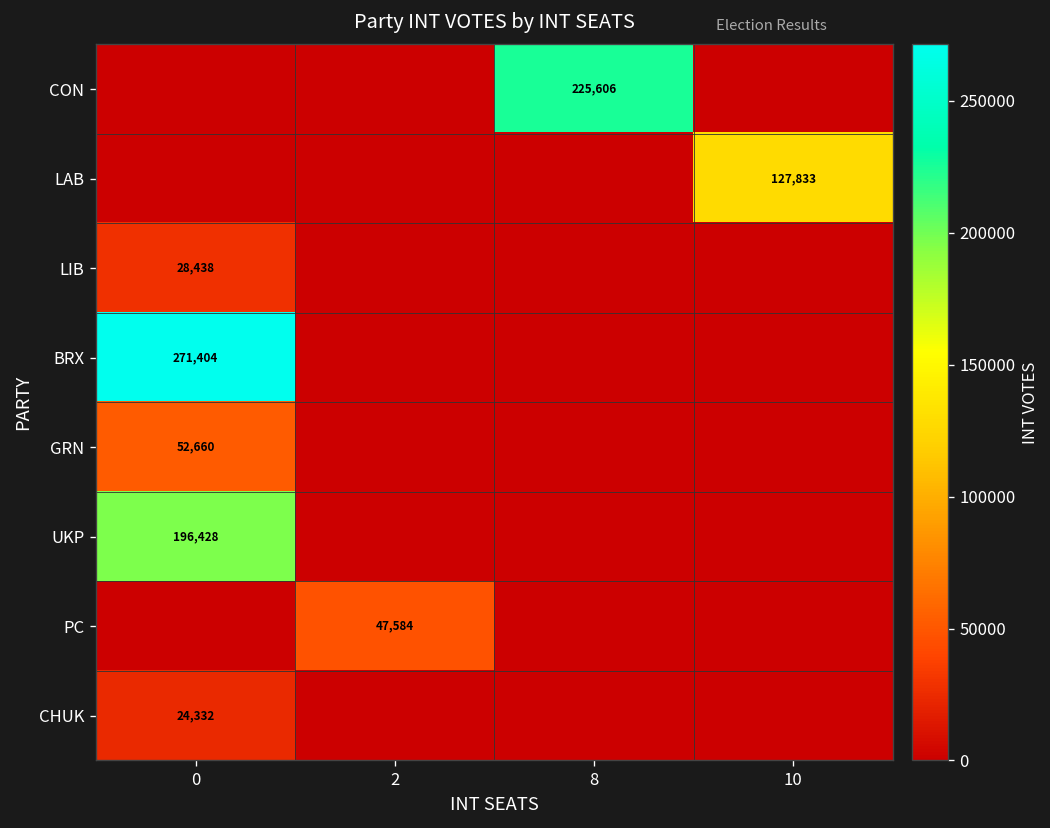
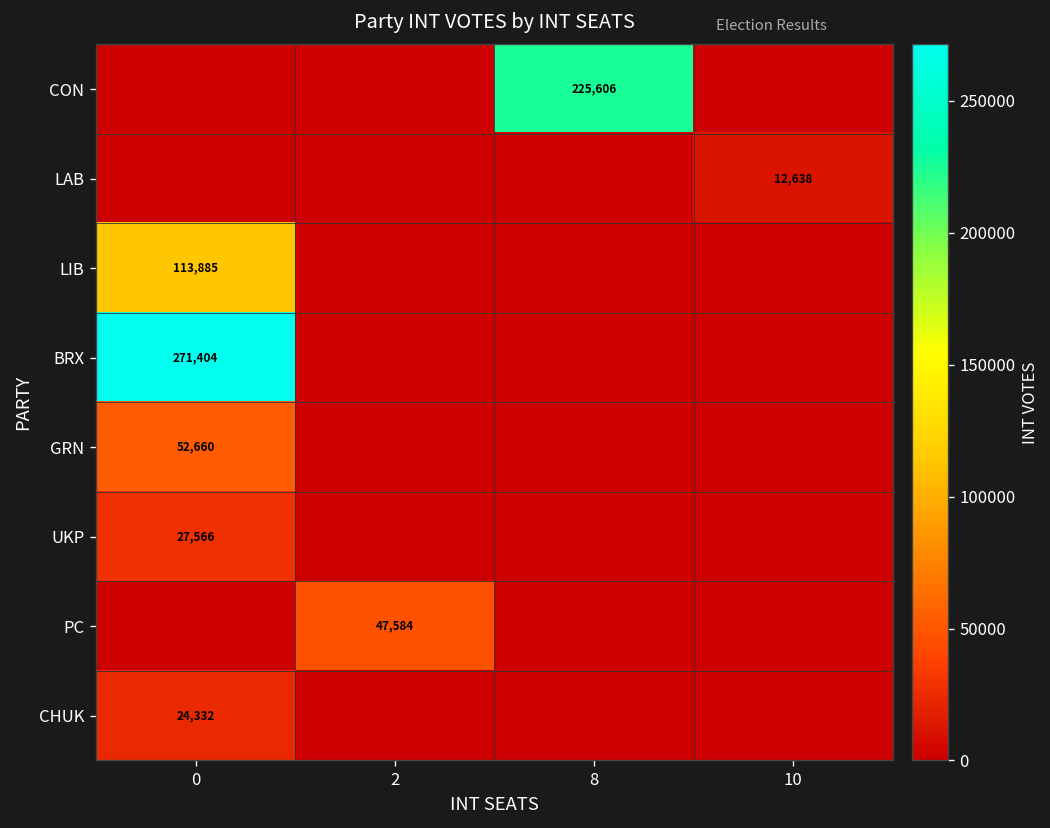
LAB, 10: 127,833 -> 12,638
LIB, 0: 28,438 -> 113,885
UKP, 0: 196,428 -> 27,566
